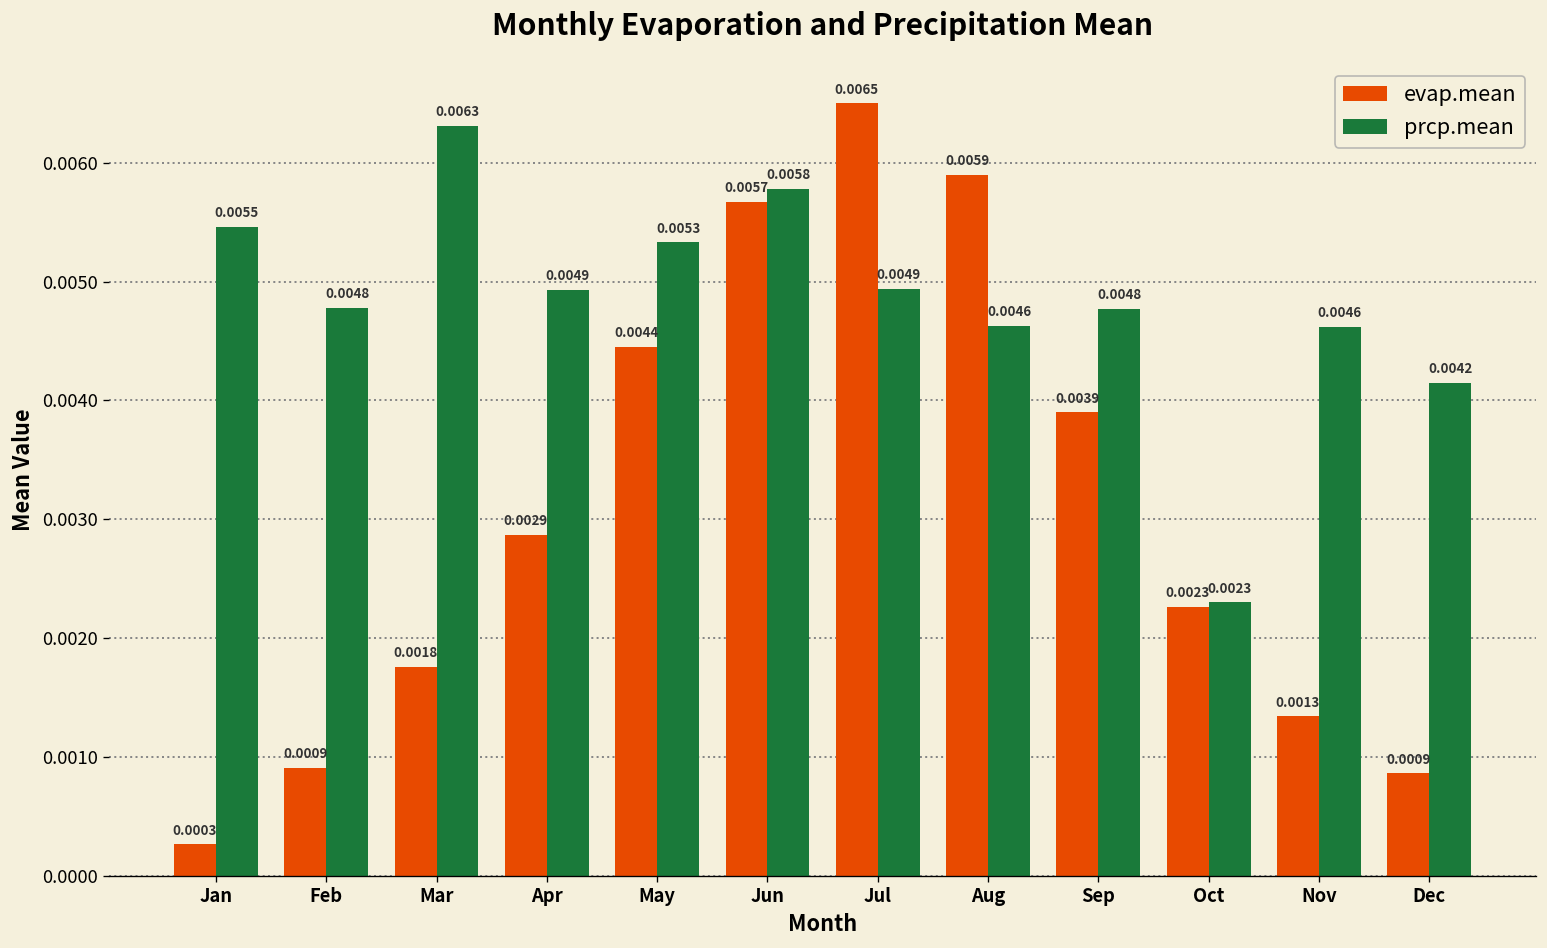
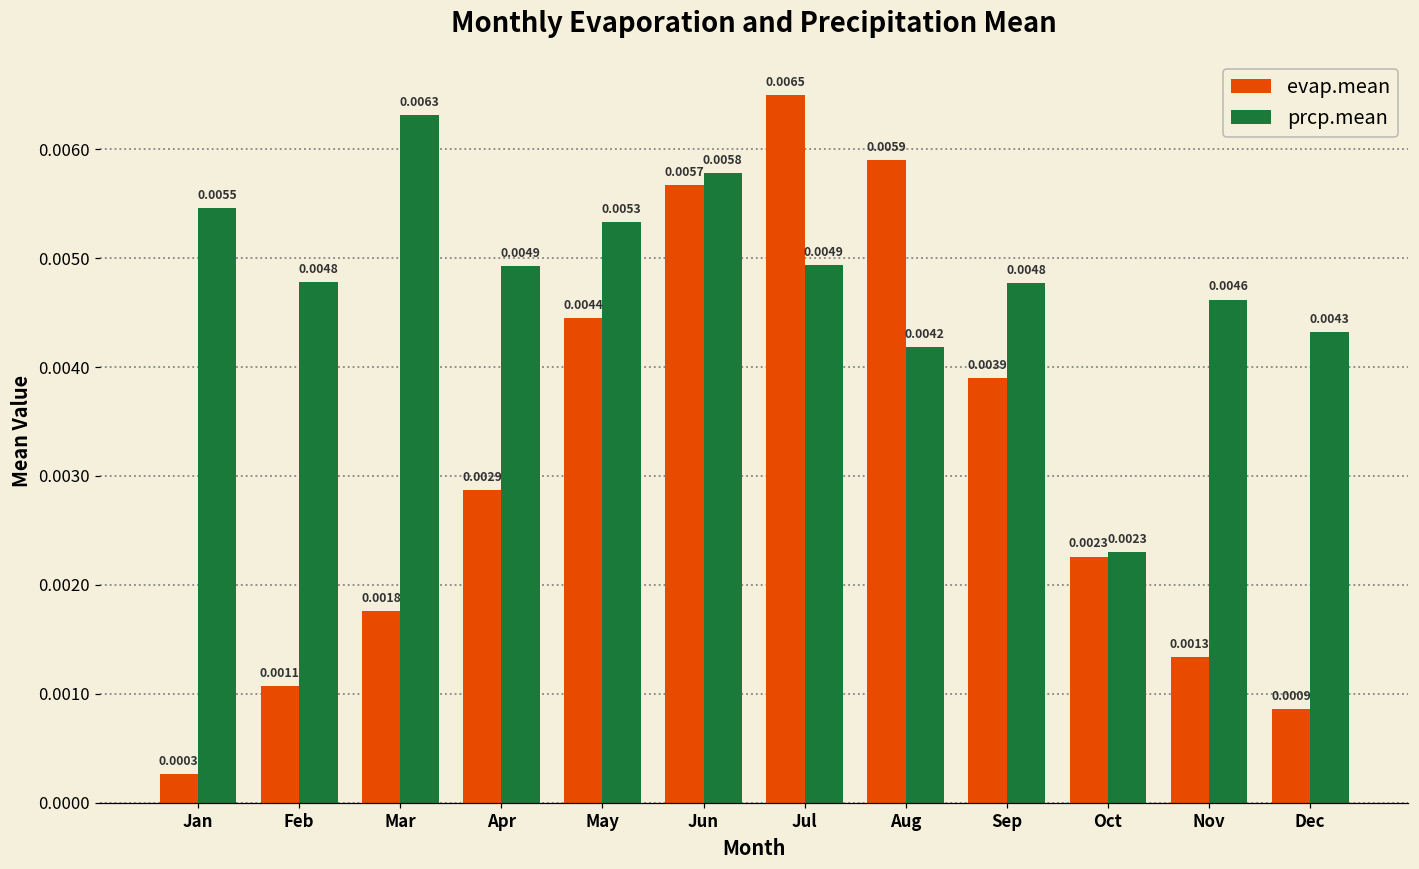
evap.mean, Feb: 0.0009 -> 0.0011
prcp.mean, Aug: 0.0046 -> 0.0042
prcp.mean, Dec: 0.0042 -> 0.0043
